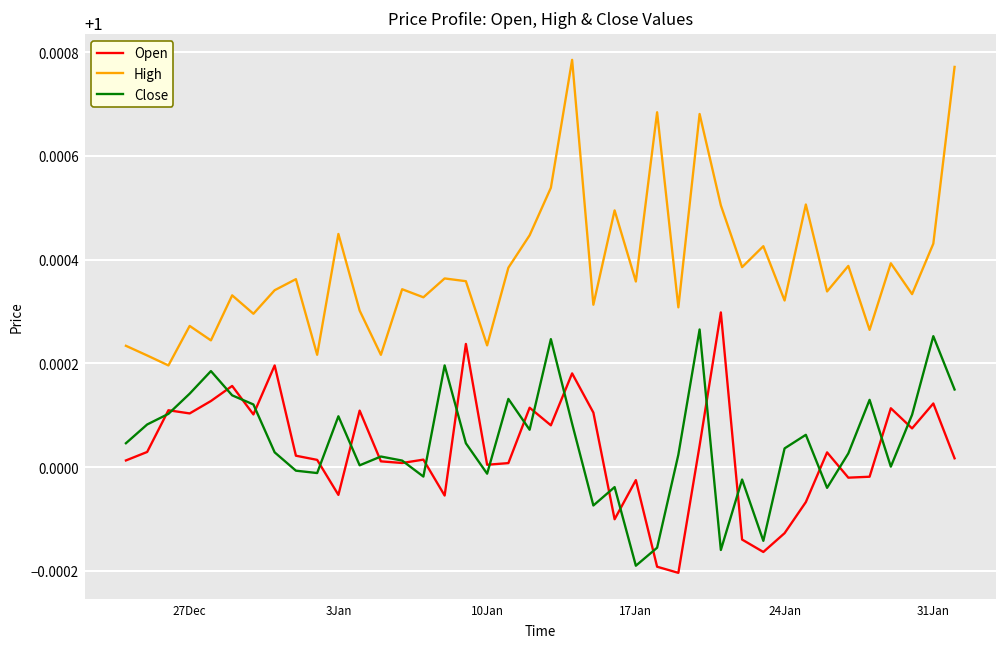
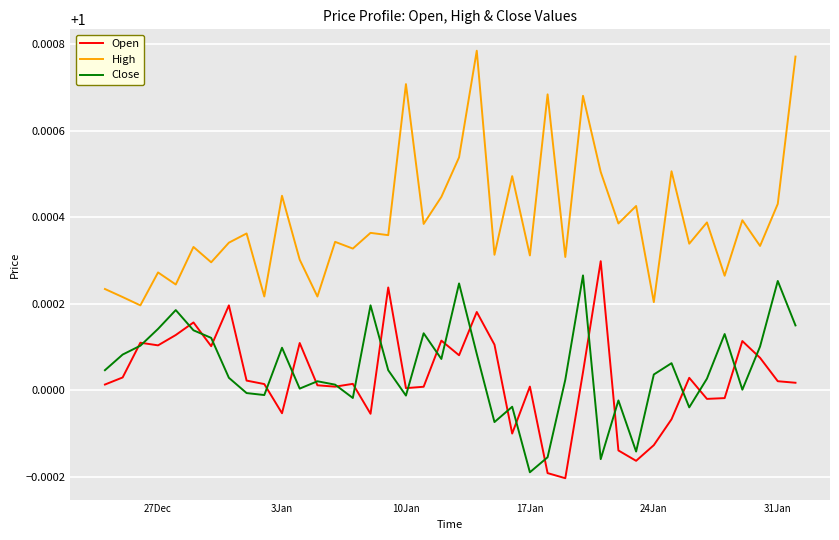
High, 10Jan: 1.00023 -> 1.00071
Open, 17Jan: 0.99998 -> 1.00001
High, 17Jan: 1.00036 -> 1.00031
High, 24Jan: 1.00032 -> 1.00020
Open, 31Jan: 1.00012 -> 1.00002
